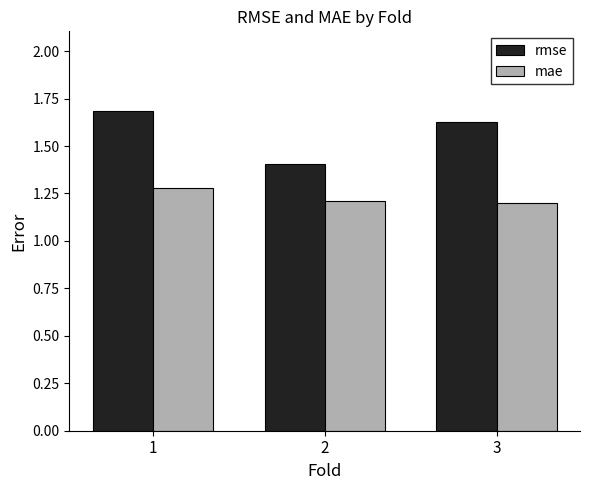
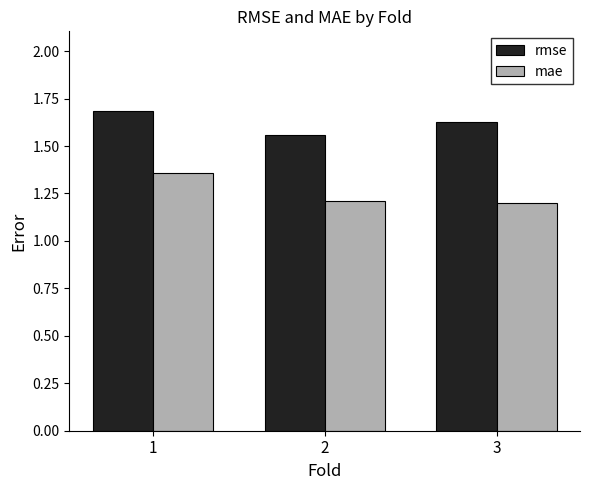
mae, 1: 1.28 -> 1.36
rmse, 2: 1.40 -> 1.56
